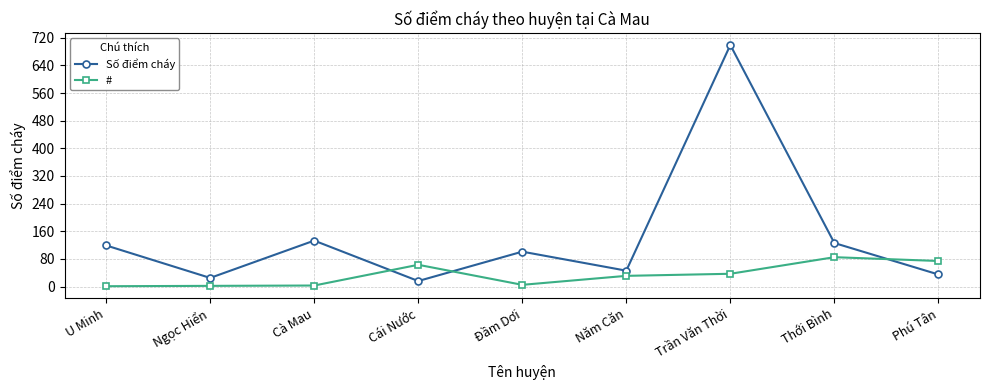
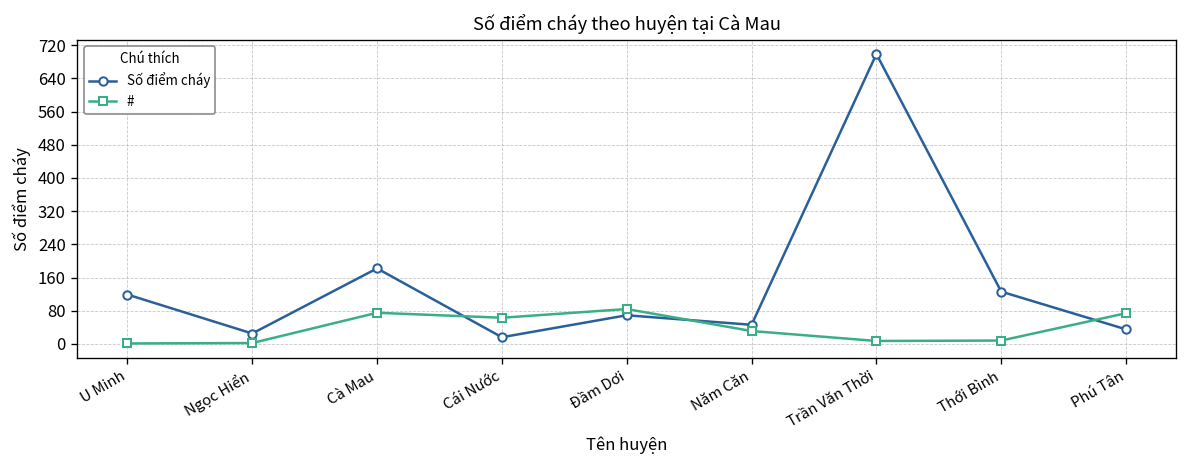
Số điểm cháy, Cà Mau: 130 -> 180
#, Cà Mau: 0 -> 80
Số điểm cháy, Đầm Dơi: 100 -> 70
#, Đầm Dơi: 10 -> 80
#, Trần Văn Thời: 40 -> 10
#, Thới Bình: 90 -> 10
